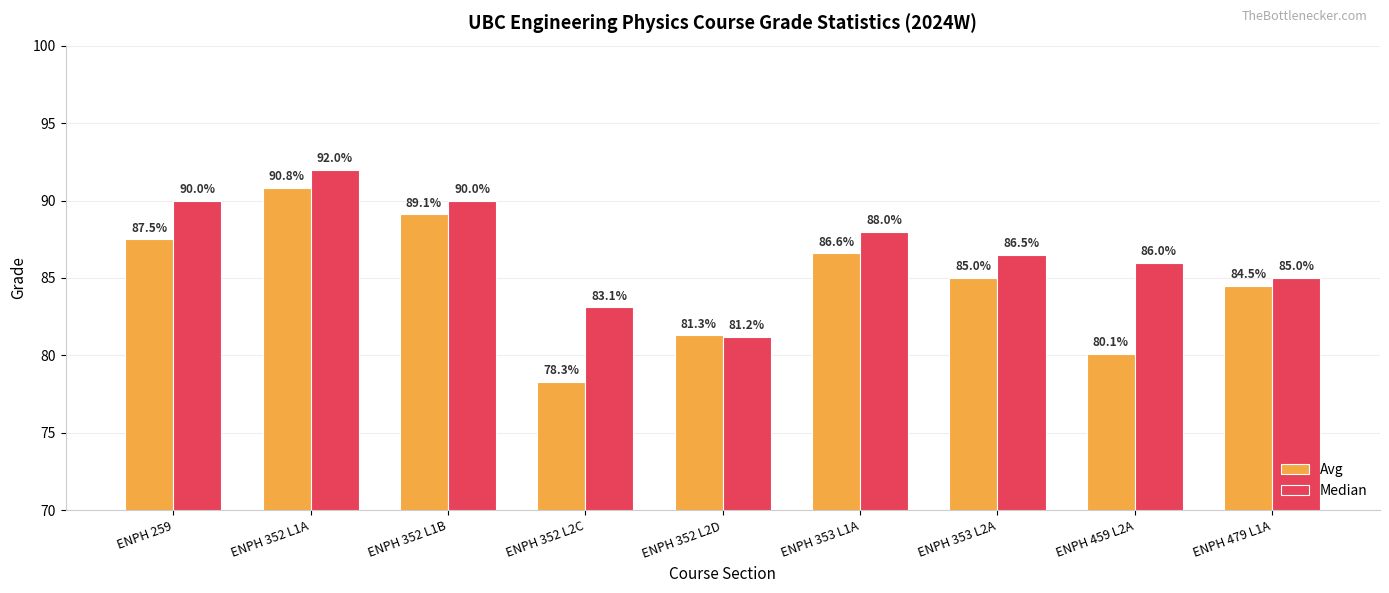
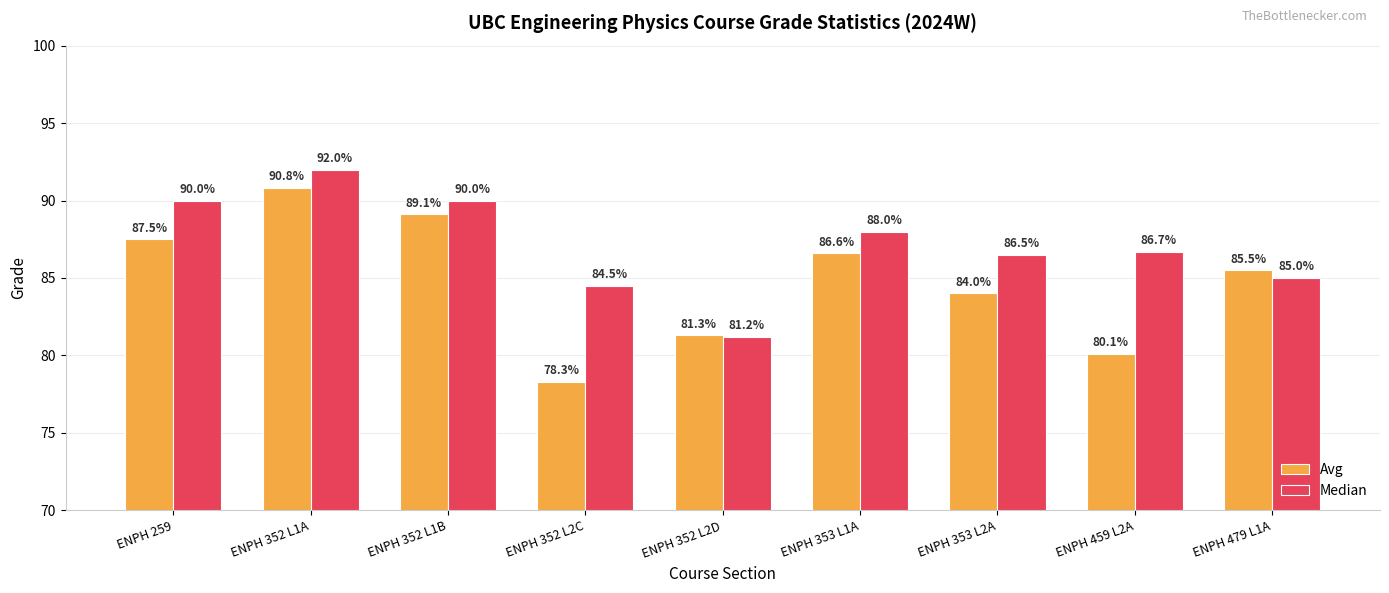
Median, ENPH 352 L2C: 83.1% -> 84.5%
Avg, ENPH 353 L2A: 85.0% -> 84.0%
Median, ENPH 459 L2A: 86.0% -> 86.7%
Avg, ENPH 479 L1A: 84.5% -> 85.5%
